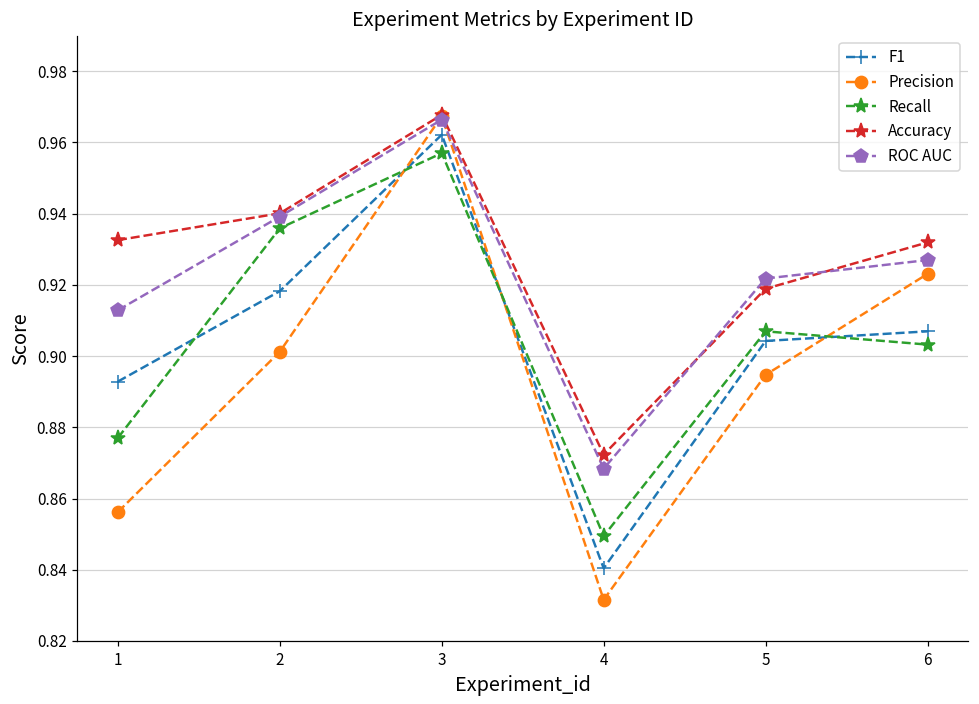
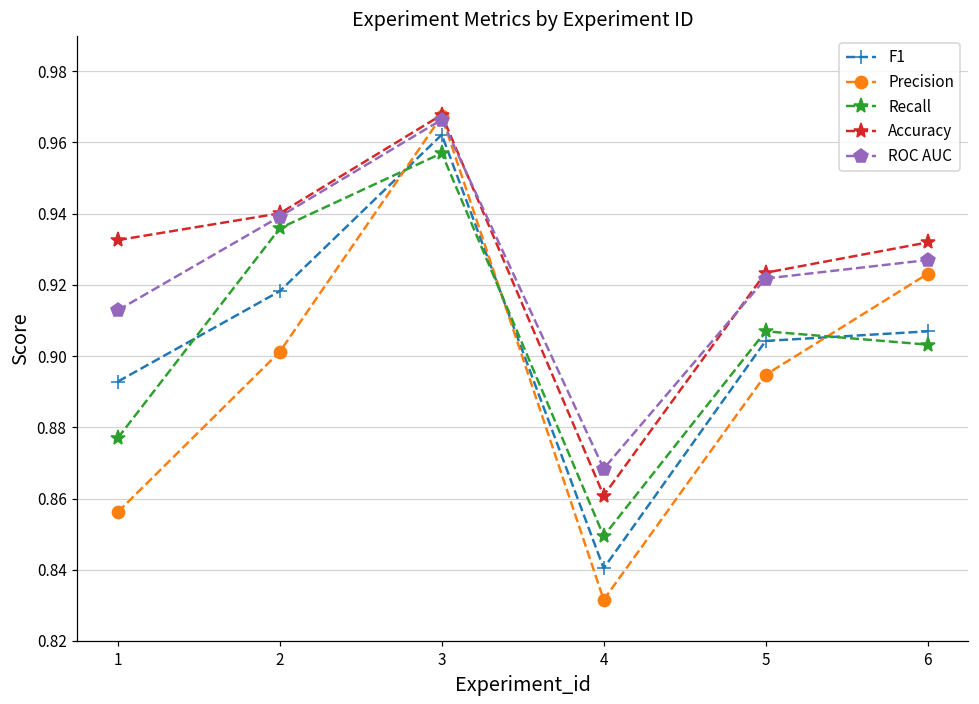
Accuracy, 4: 0.872 -> 0.861
Accuracy, 5: 0.919 -> 0.923
